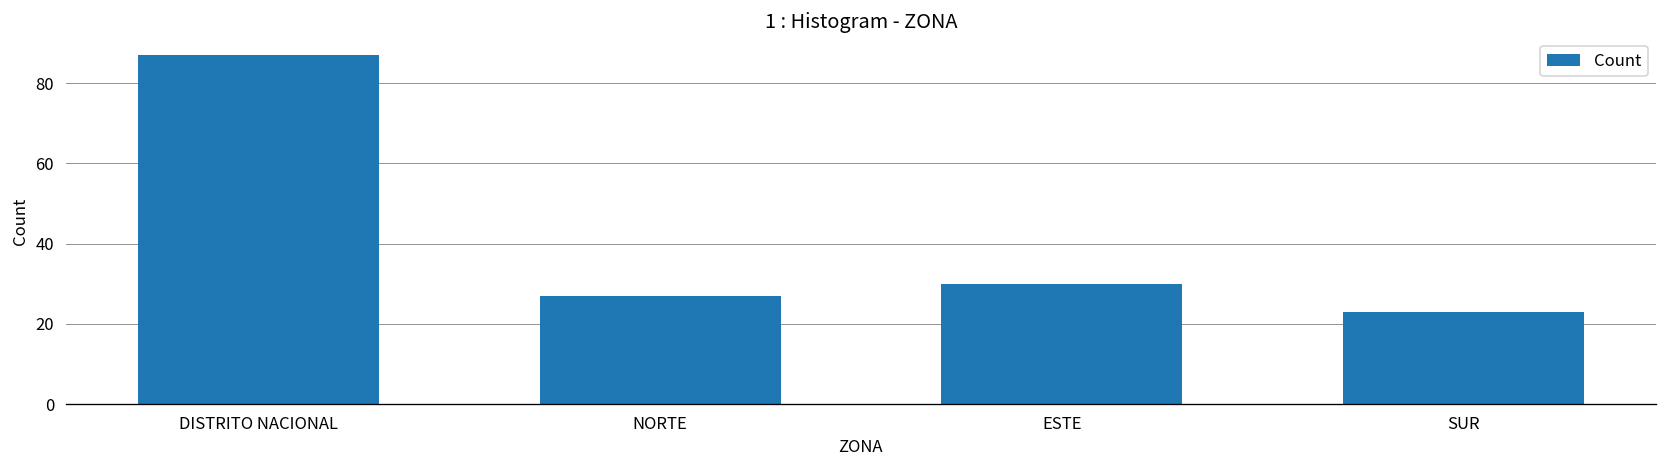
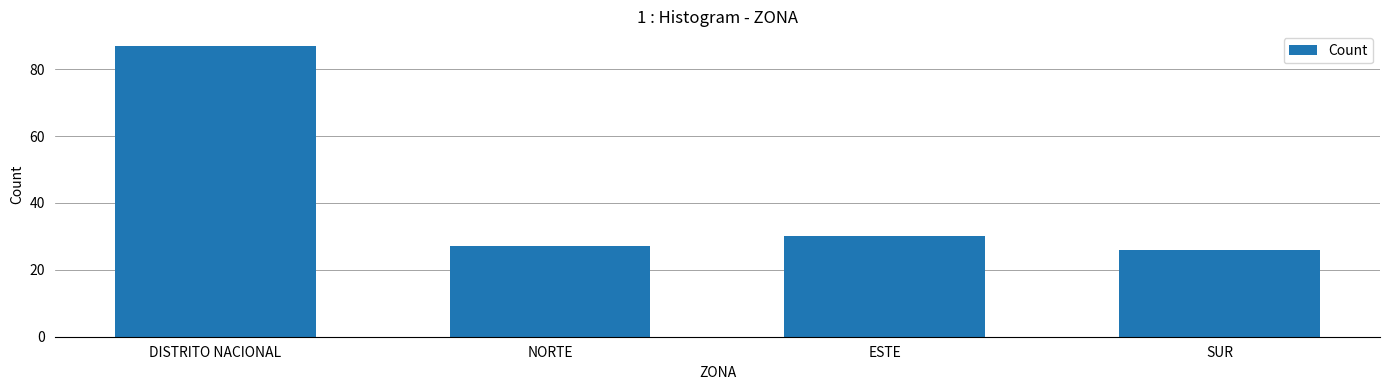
SUR: 23 -> 26
